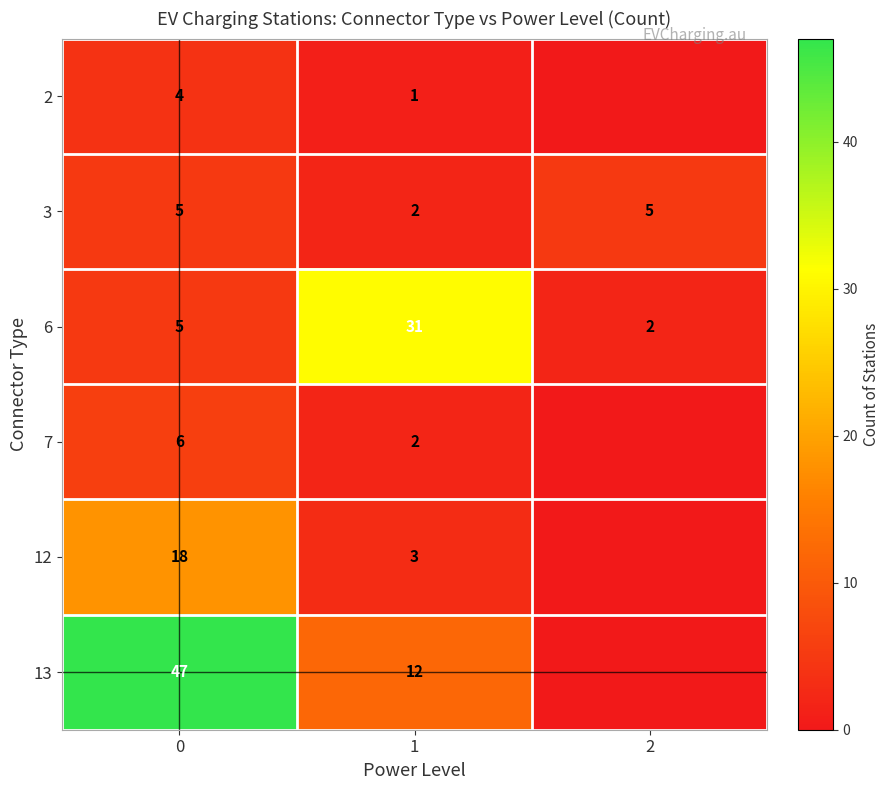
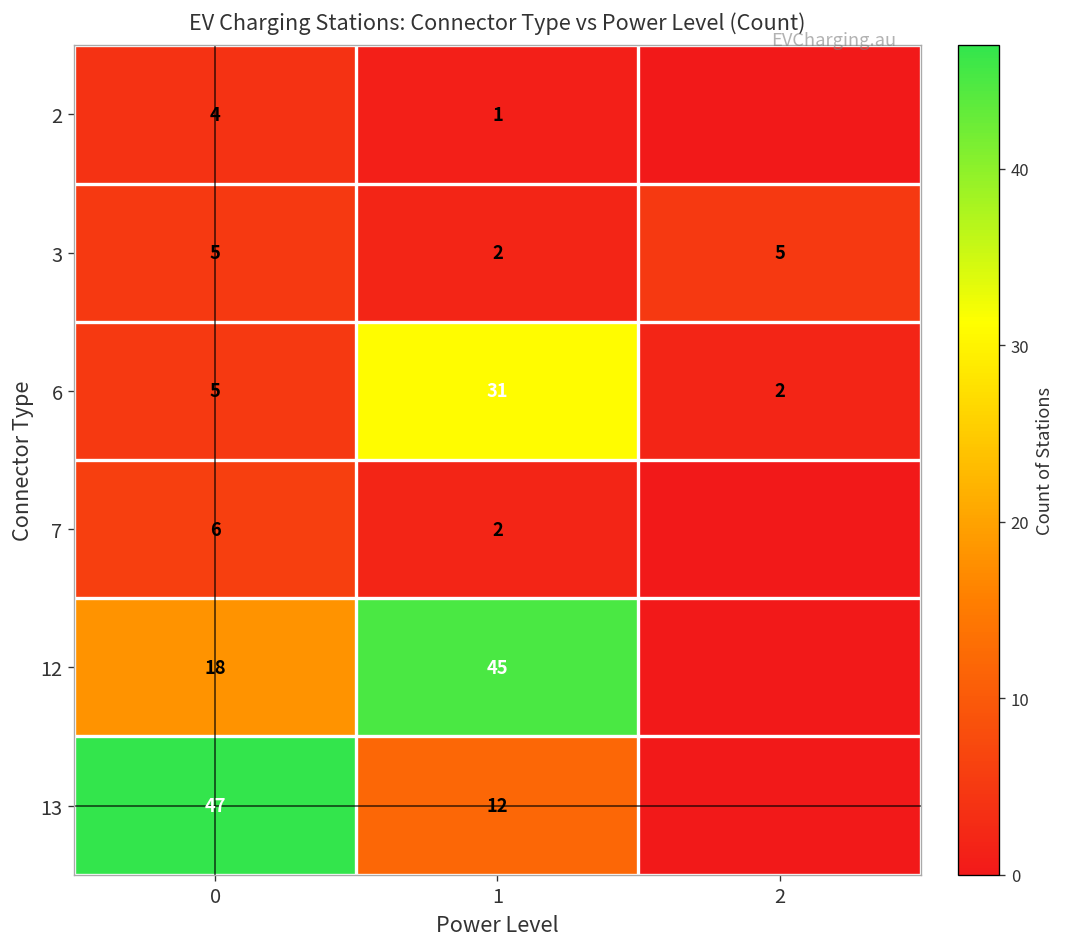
12, 1: 3 -> 45
